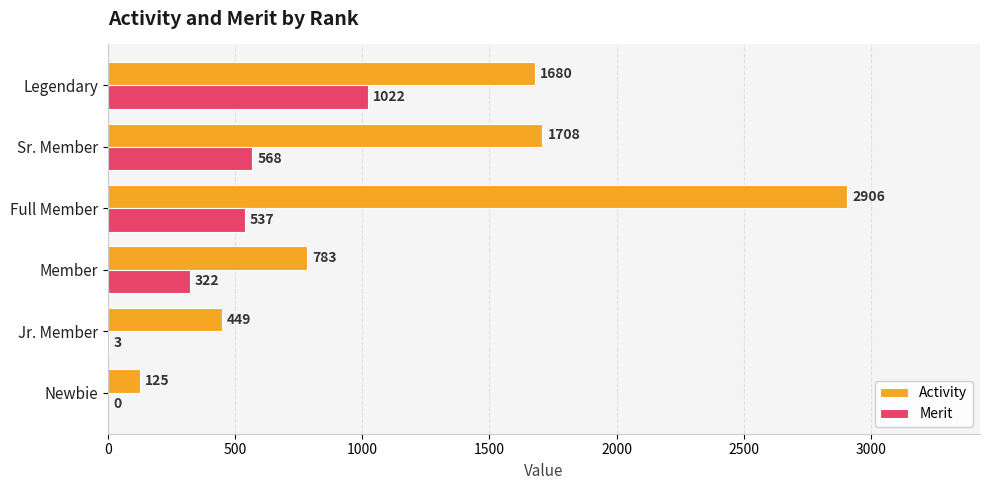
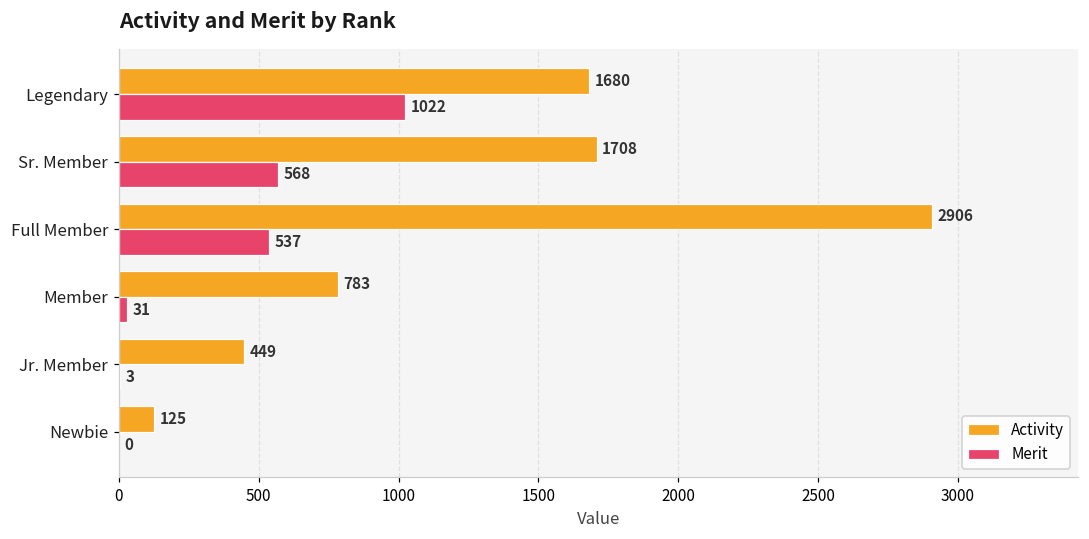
Merit, Member: 322 -> 31
